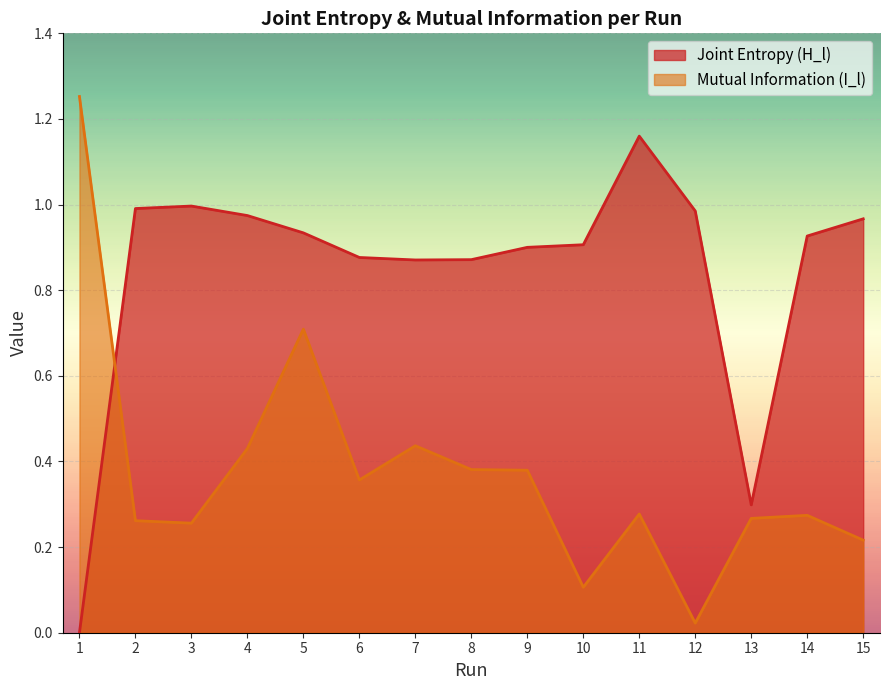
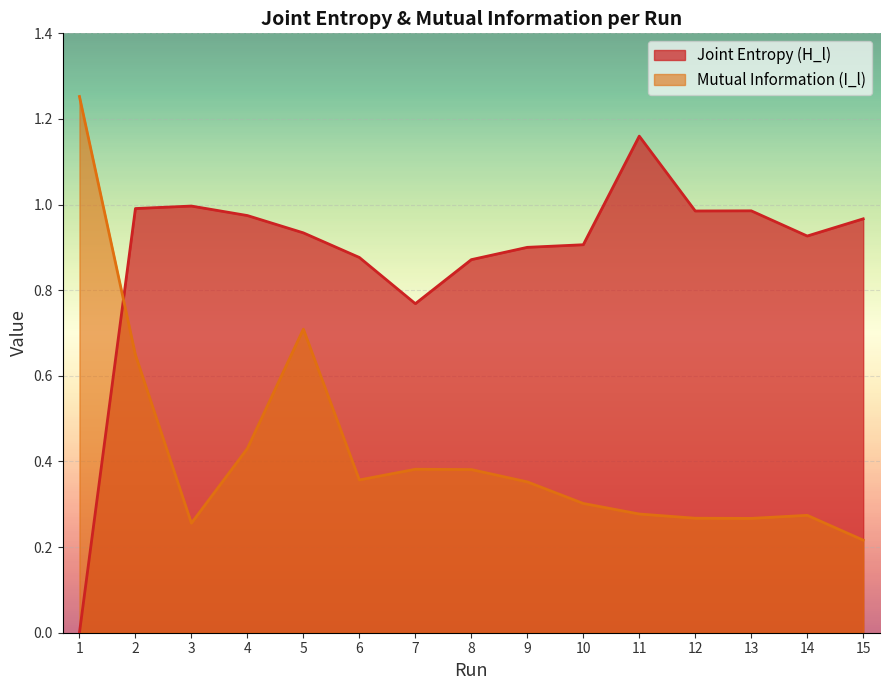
Mutual Information (I_l), 2: 0.26 -> 0.65
Joint Entropy (H_l), 7: 0.87 -> 0.77
Mutual Information (I_l), 7: 0.44 -> 0.38
Mutual Information (I_l), 9: 0.38 -> 0.35
Mutual Information (I_l), 10: 0.11 -> 0.30
Mutual Information (I_l), 12: 0.02 -> 0.27
Joint Entropy (H_l), 13: 0.30 -> 0.99
